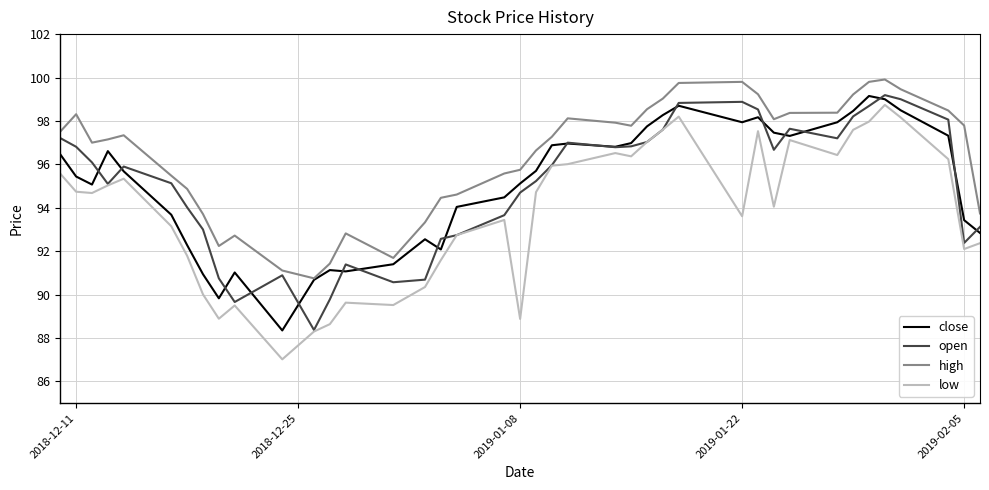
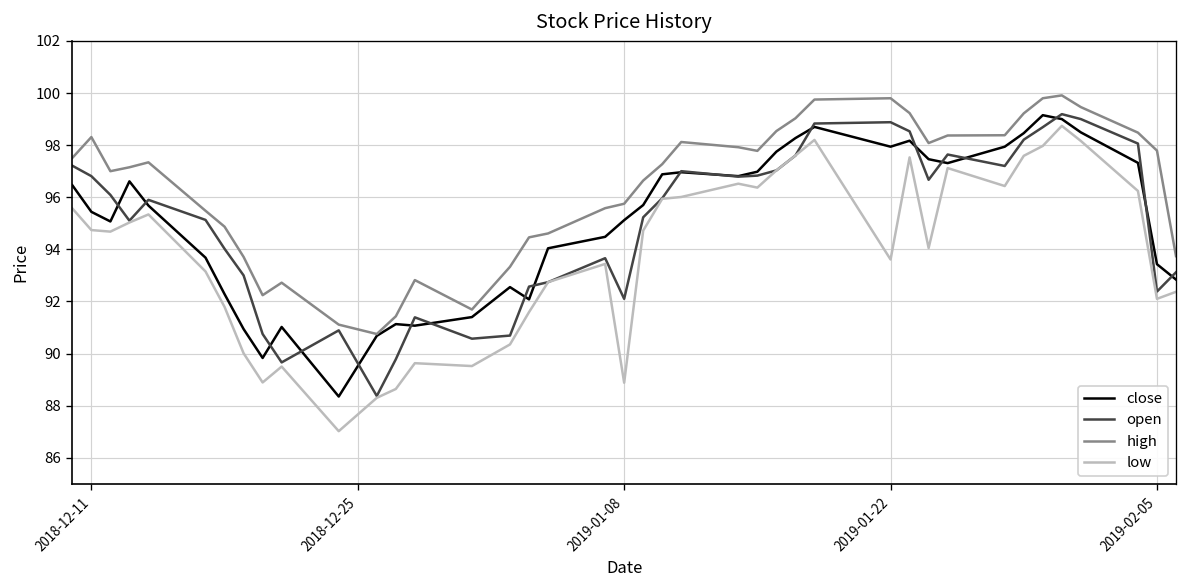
open, 2019-01-08: 94.7 -> 92.1
